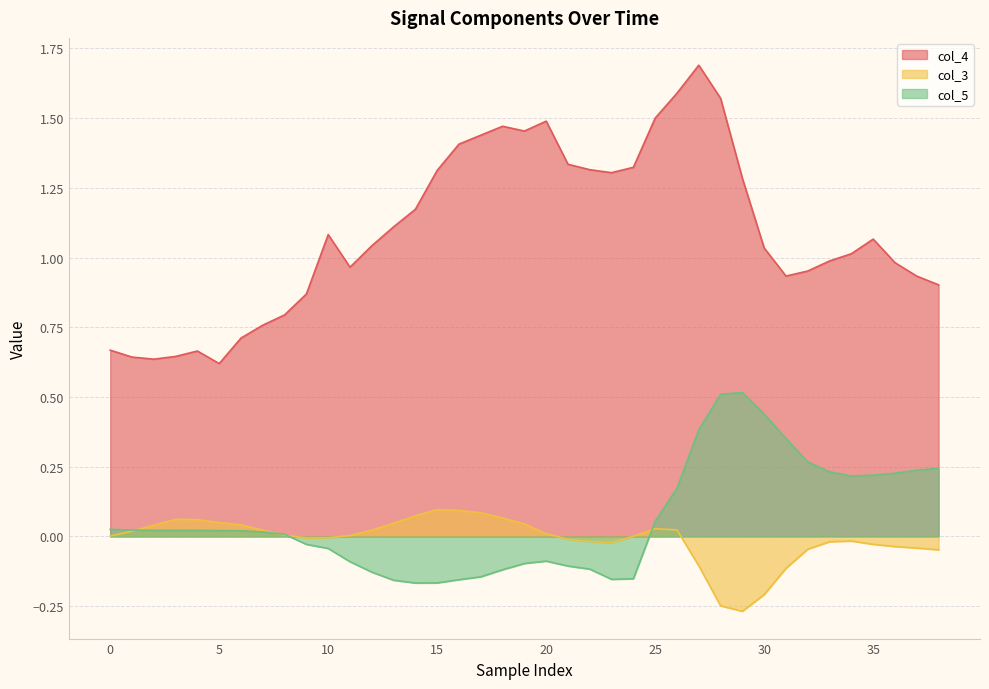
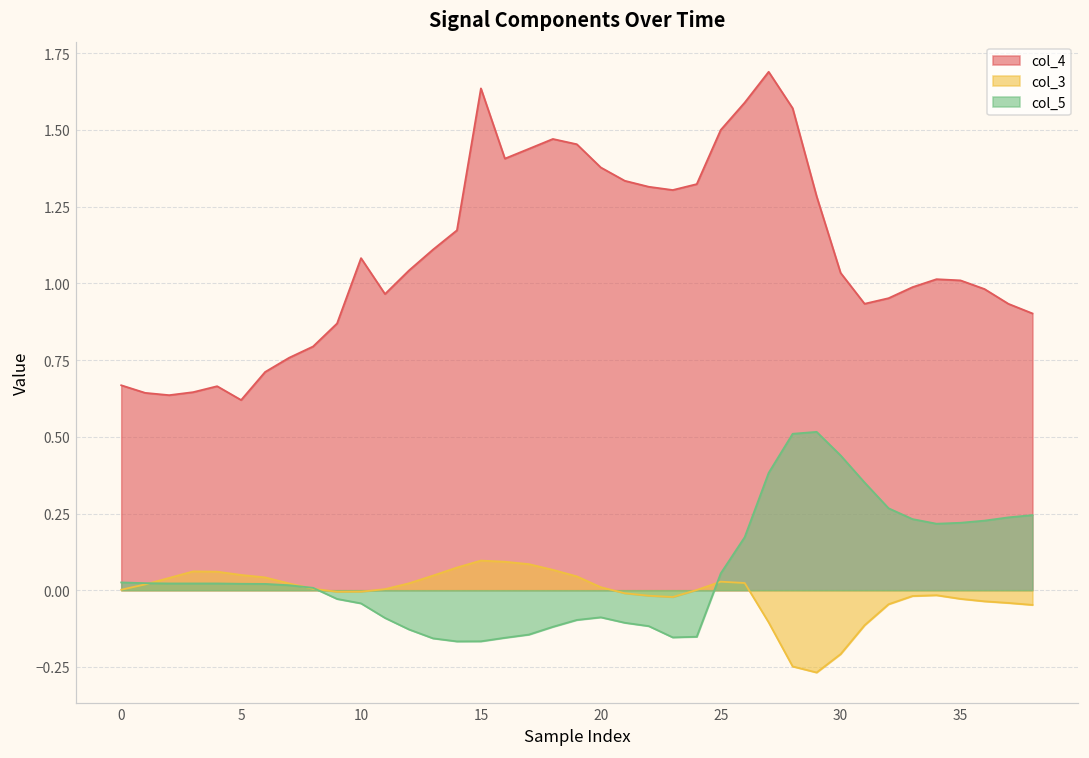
col_4, 15: 1.31 -> 1.64
col_4, 20: 1.49 -> 1.38
col_4, 35: 1.07 -> 1.01
